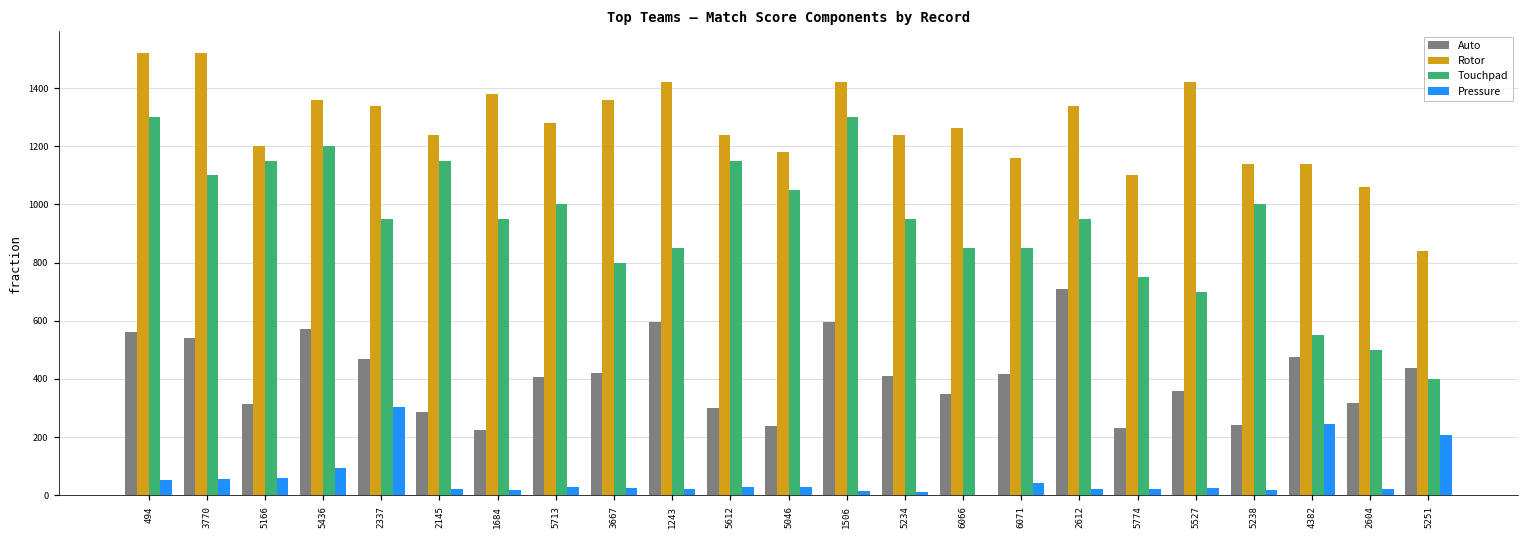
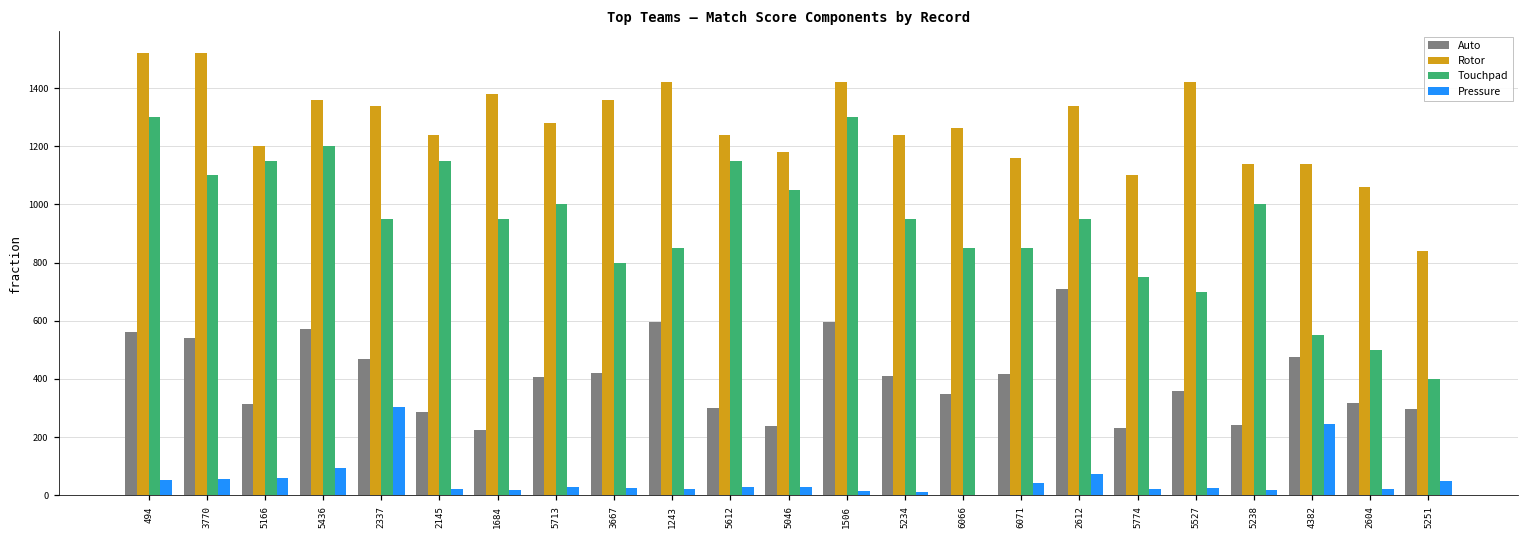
Pressure, 2612: 20 -> 70
Auto, 5251: 440 -> 300
Pressure, 5251: 210 -> 50
